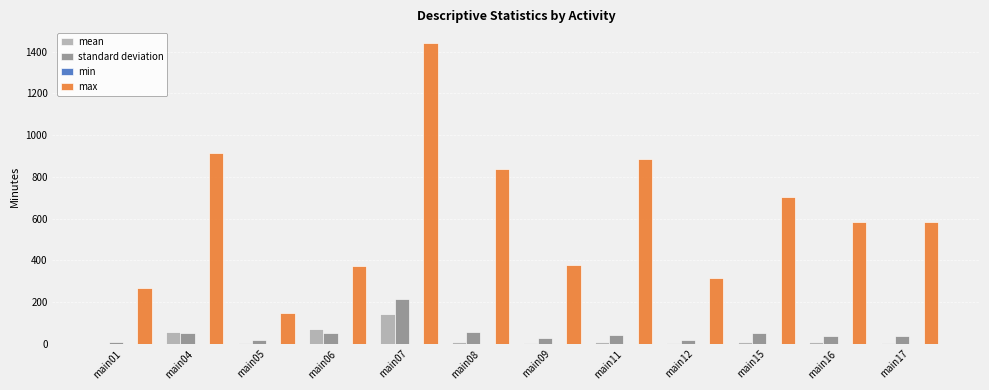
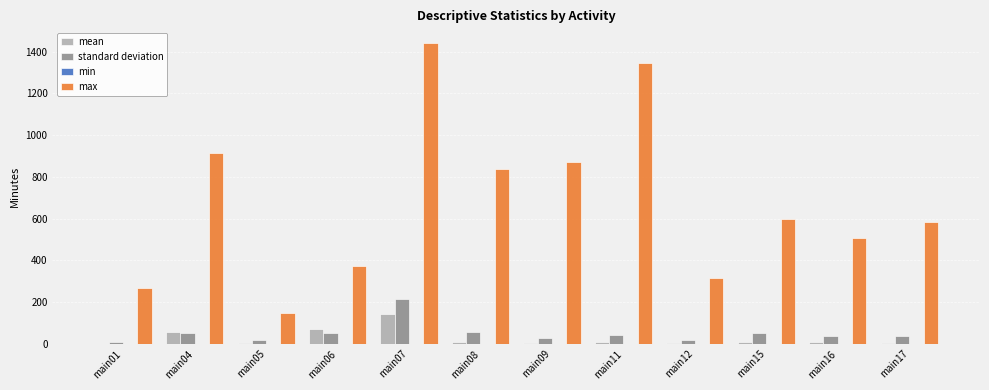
max, main09: 380 -> 870
max, main11: 890 -> 1350
max, main15: 710 -> 600
max, main16: 590 -> 510
